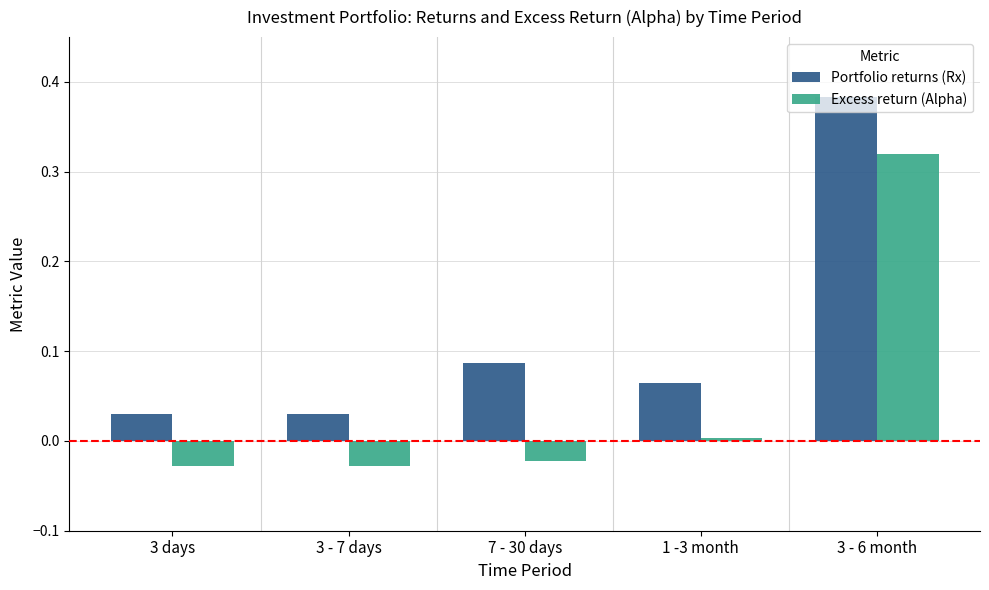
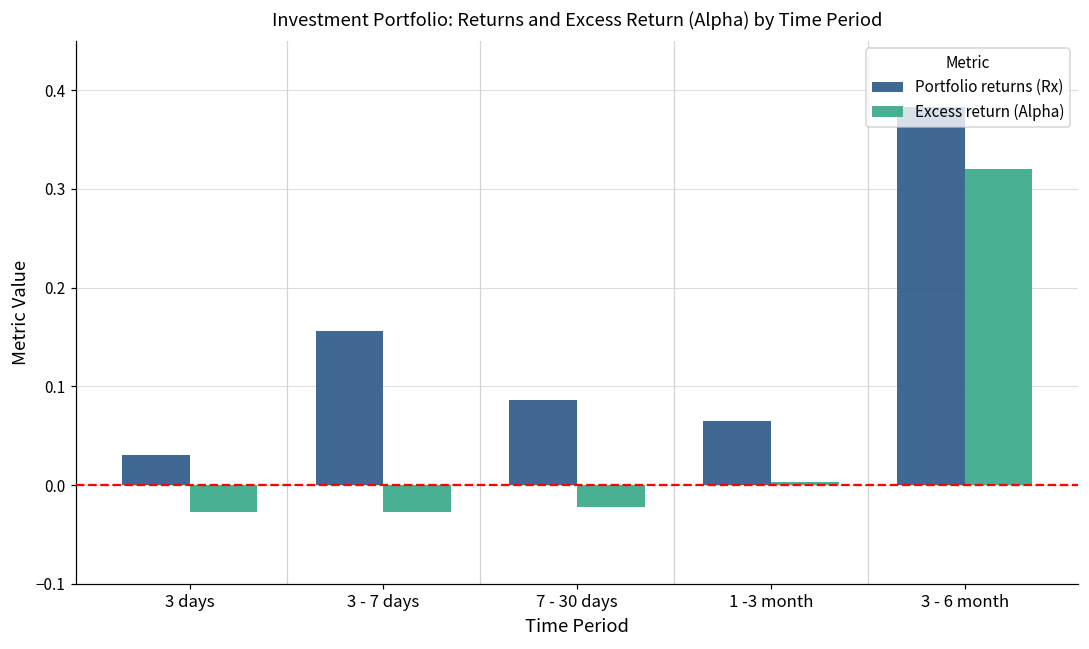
Portfolio returns (Rx), 3 - 7 days: 0.03 -> 0.16
